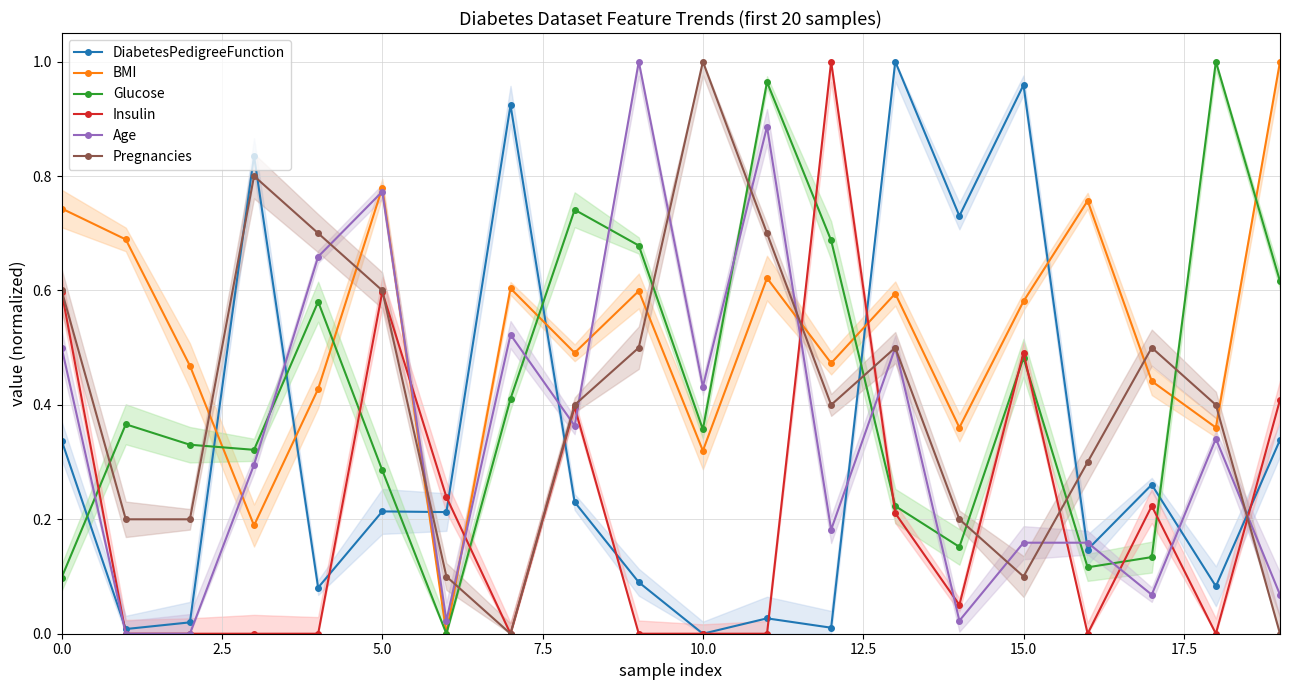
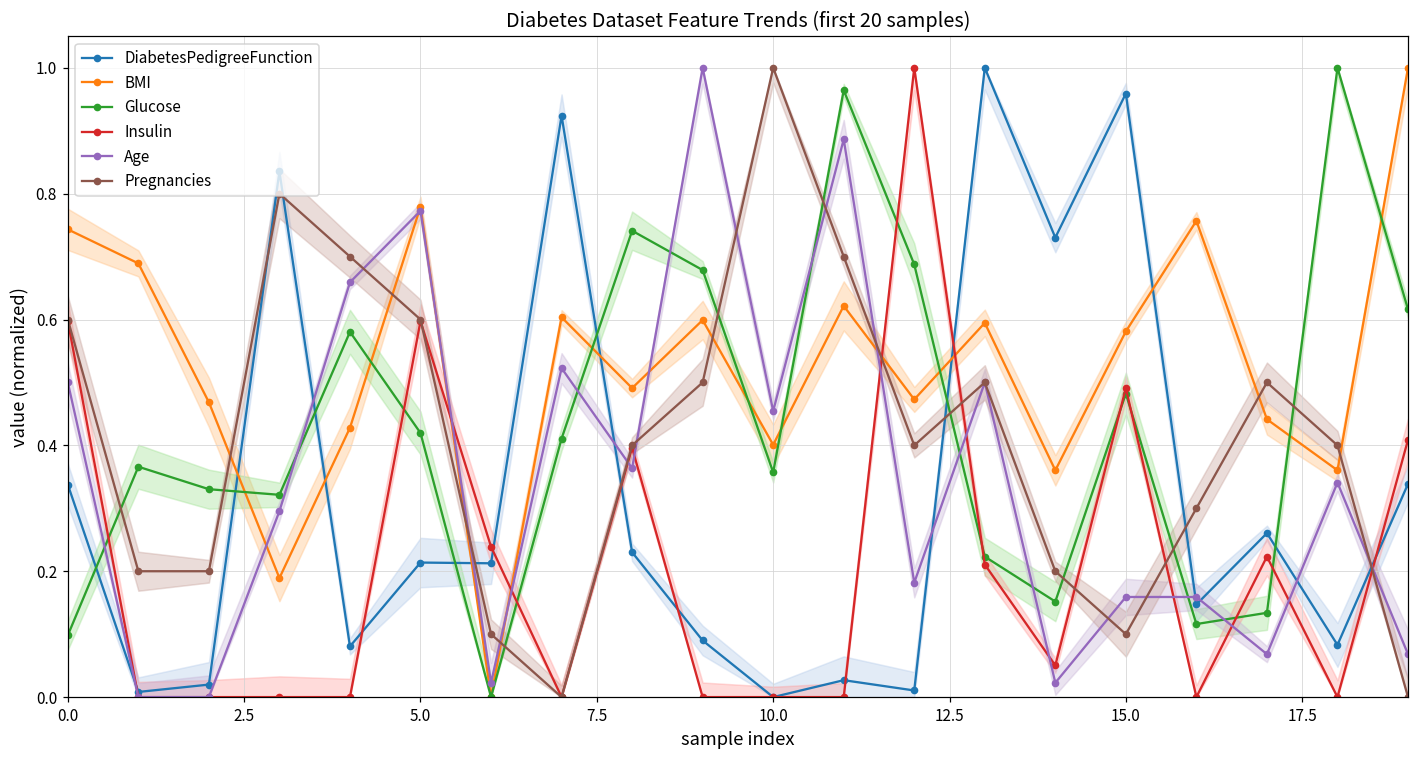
Glucose, 5.0: 0.29 -> 0.42
BMI, 10.0: 0.32 -> 0.40
Age, 10.0: 0.43 -> 0.45
